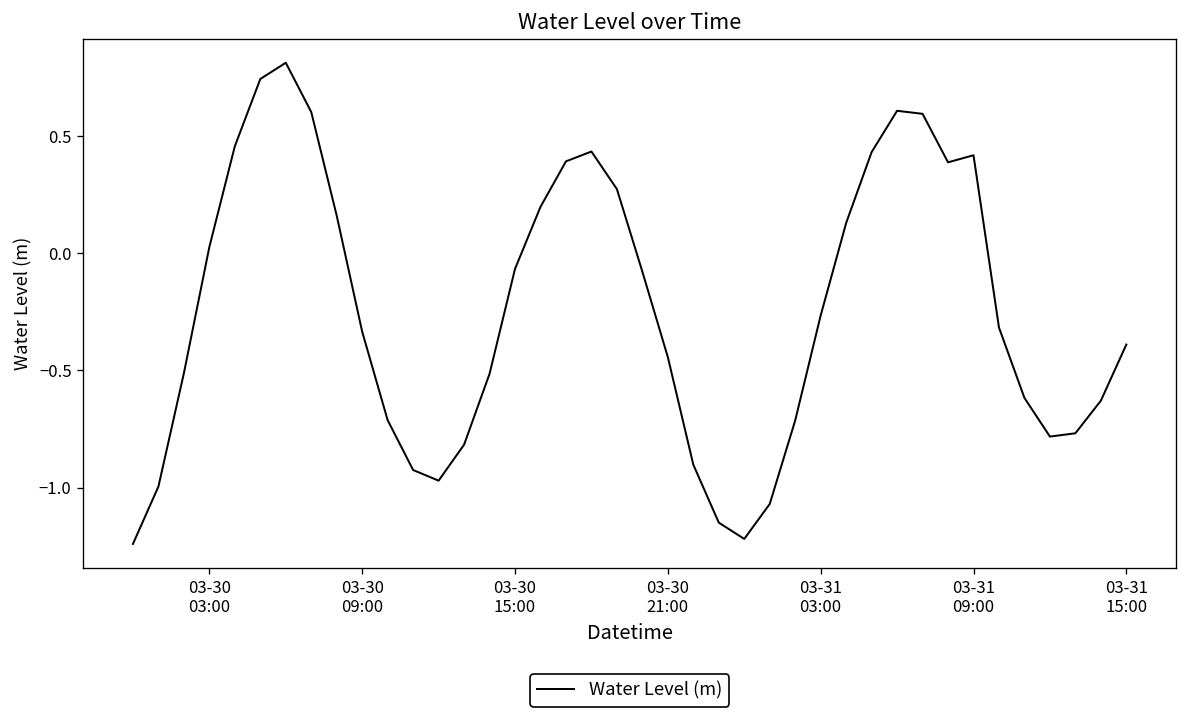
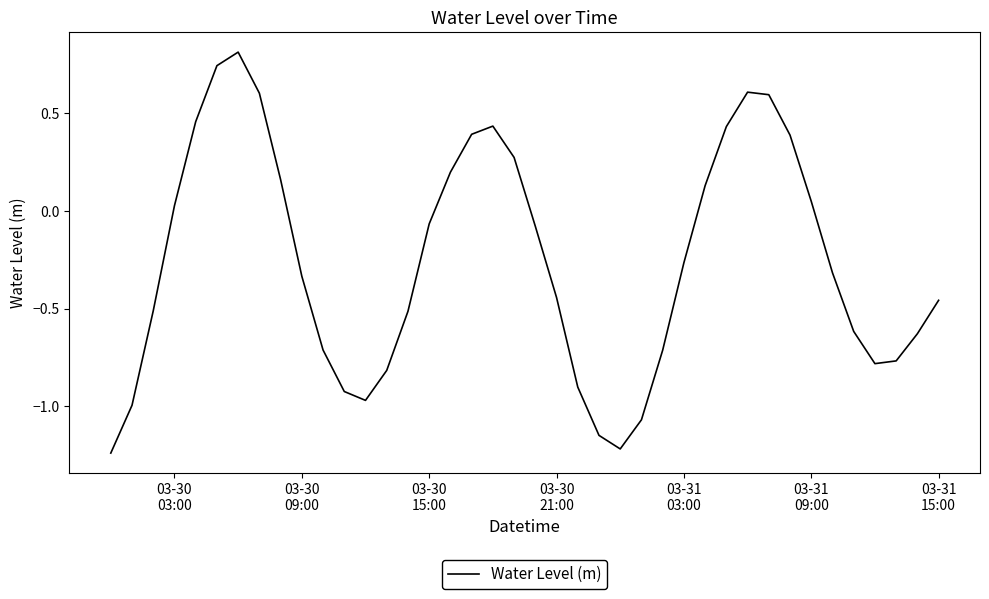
03-31 09:00: 0.42 -> 0.05
03-31 15:00: -0.39 -> -0.46
